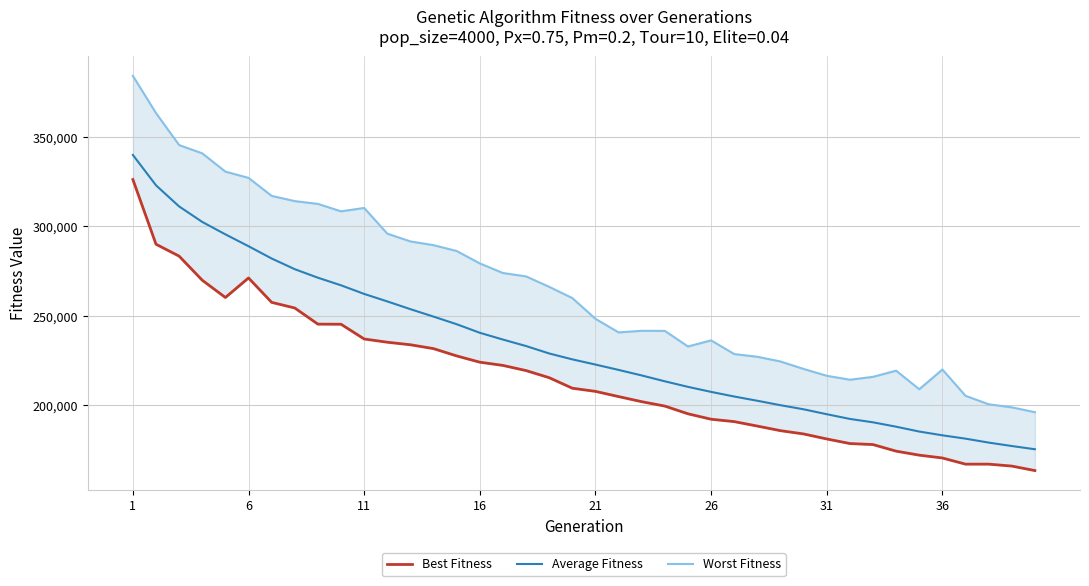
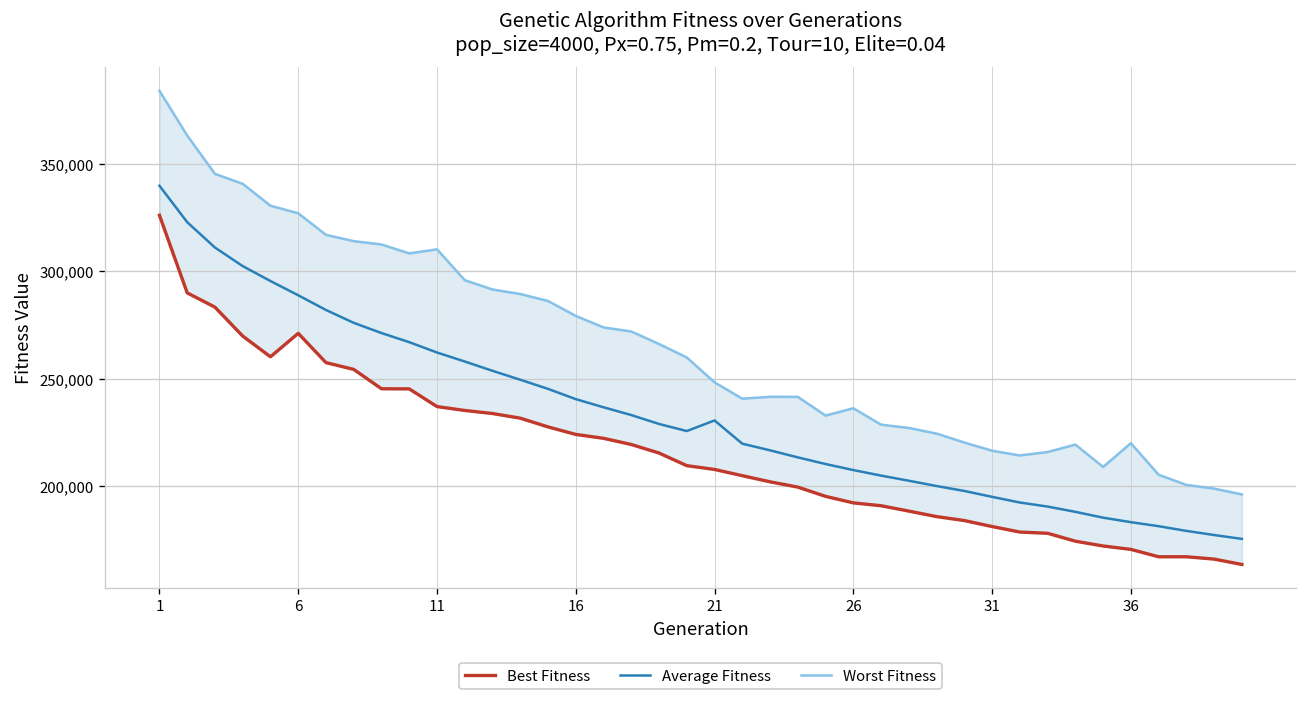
Average Fitness, 21: 223,000 -> 231,000
